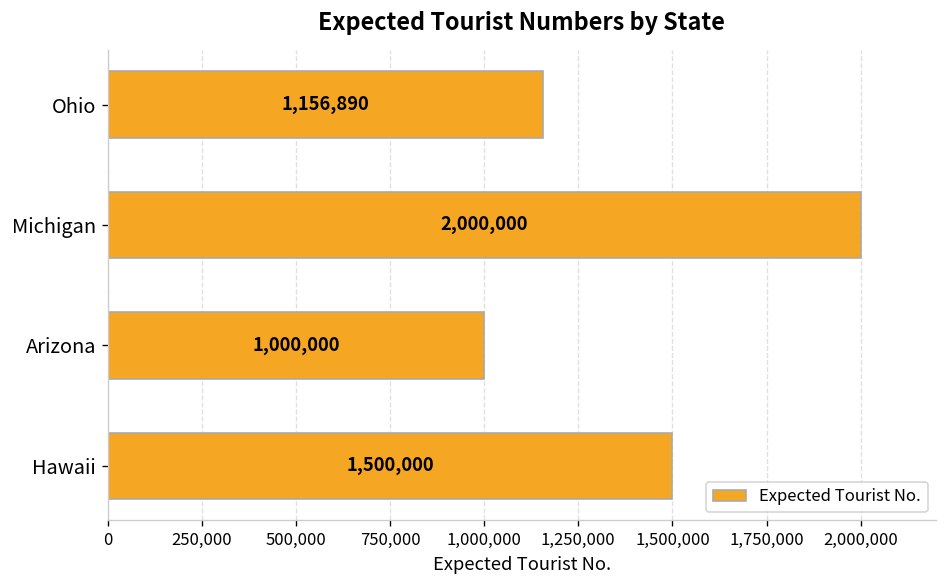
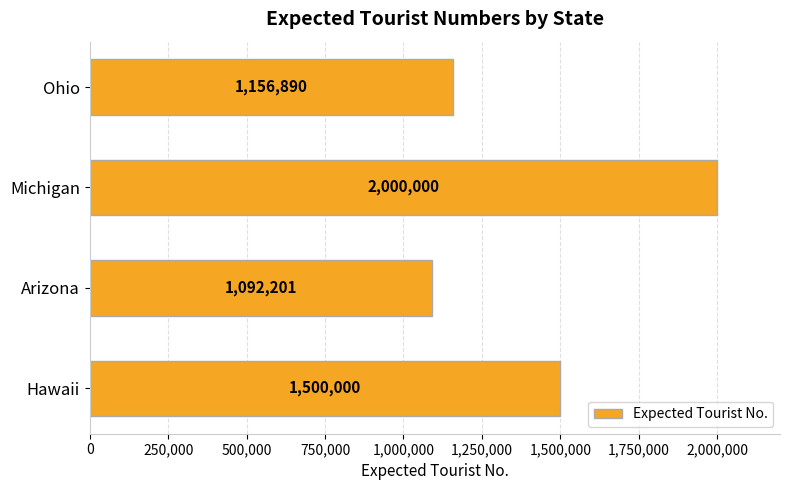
Arizona: 1,000,000 -> 1,092,201
